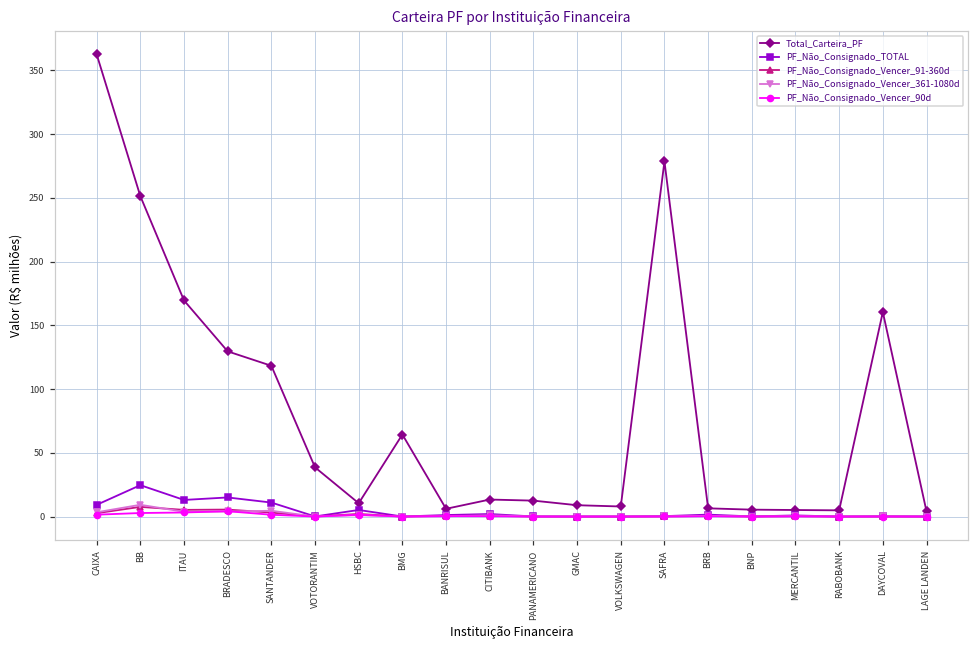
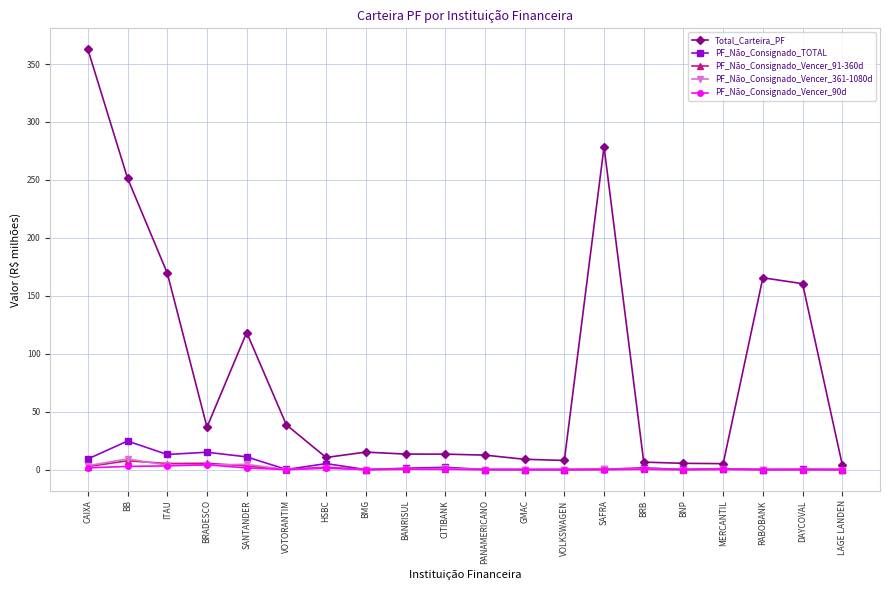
Total_Carteira_PF, BRADESCO: 130 -> 37
Total_Carteira_PF, BMG: 64 -> 15
Total_Carteira_PF, BANRISUL: 6 -> 13
Total_Carteira_PF, RABOBANK: 5 -> 166
